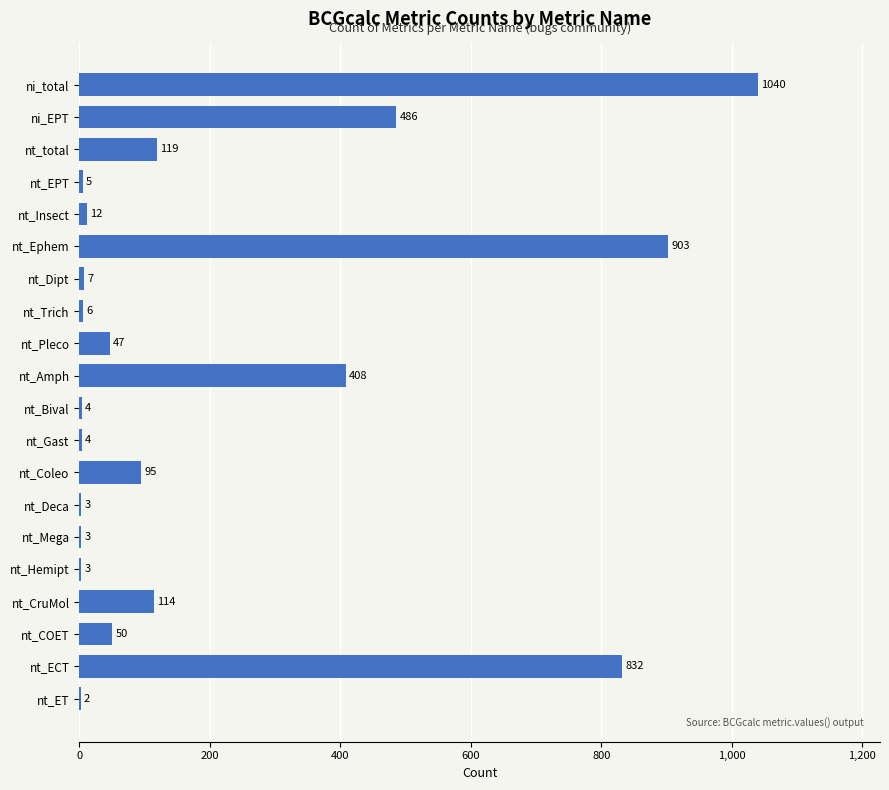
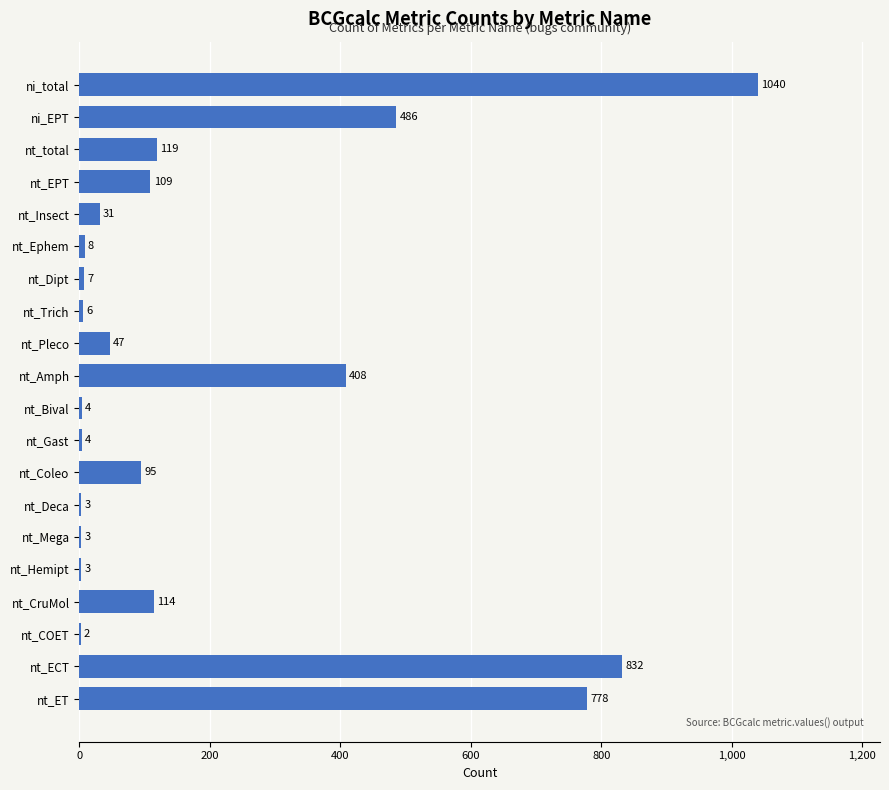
nt_EPT: 5 -> 109
nt_Insect: 12 -> 31
nt_Ephem: 903 -> 8
nt_COET: 50 -> 2
nt_ET: 2 -> 778
